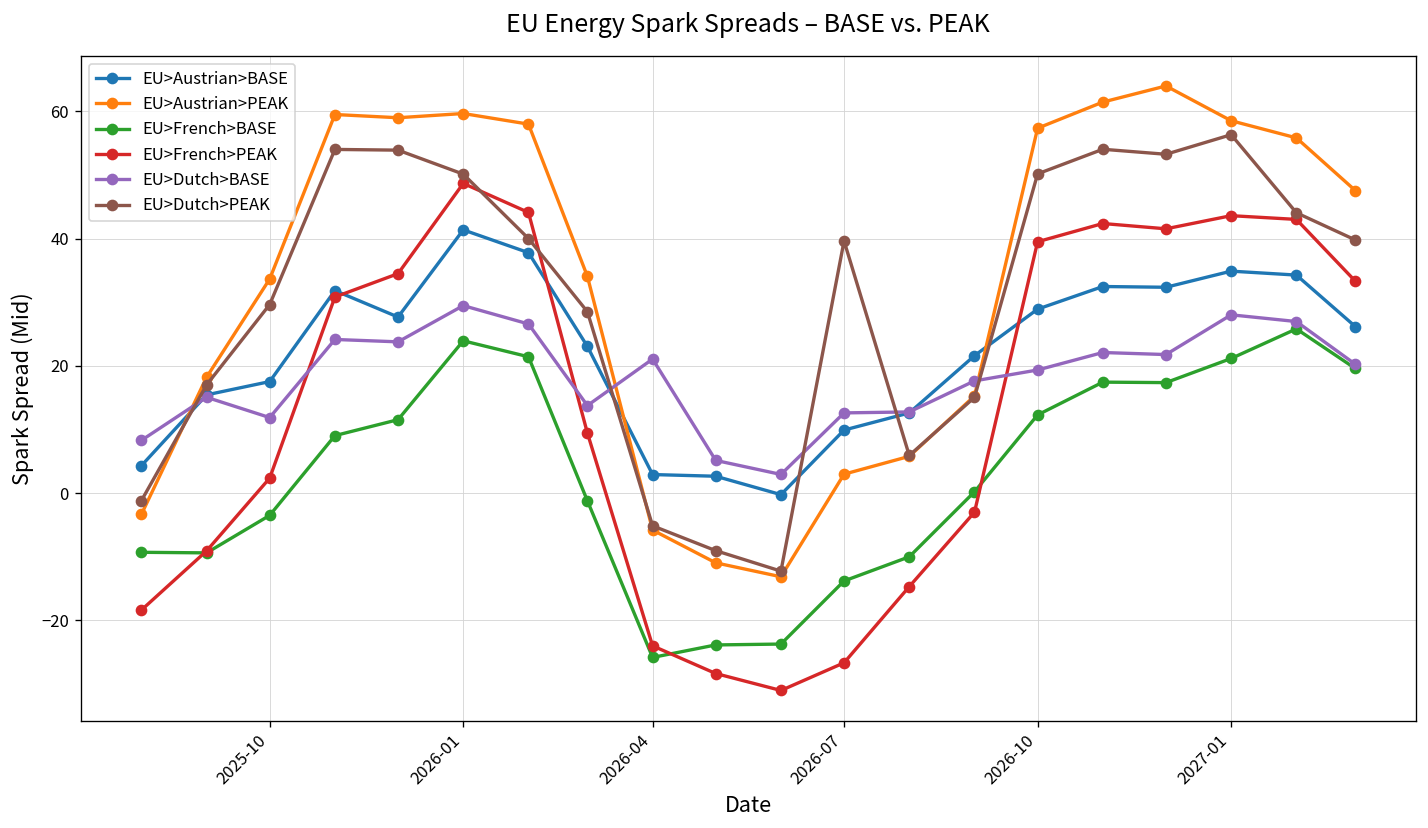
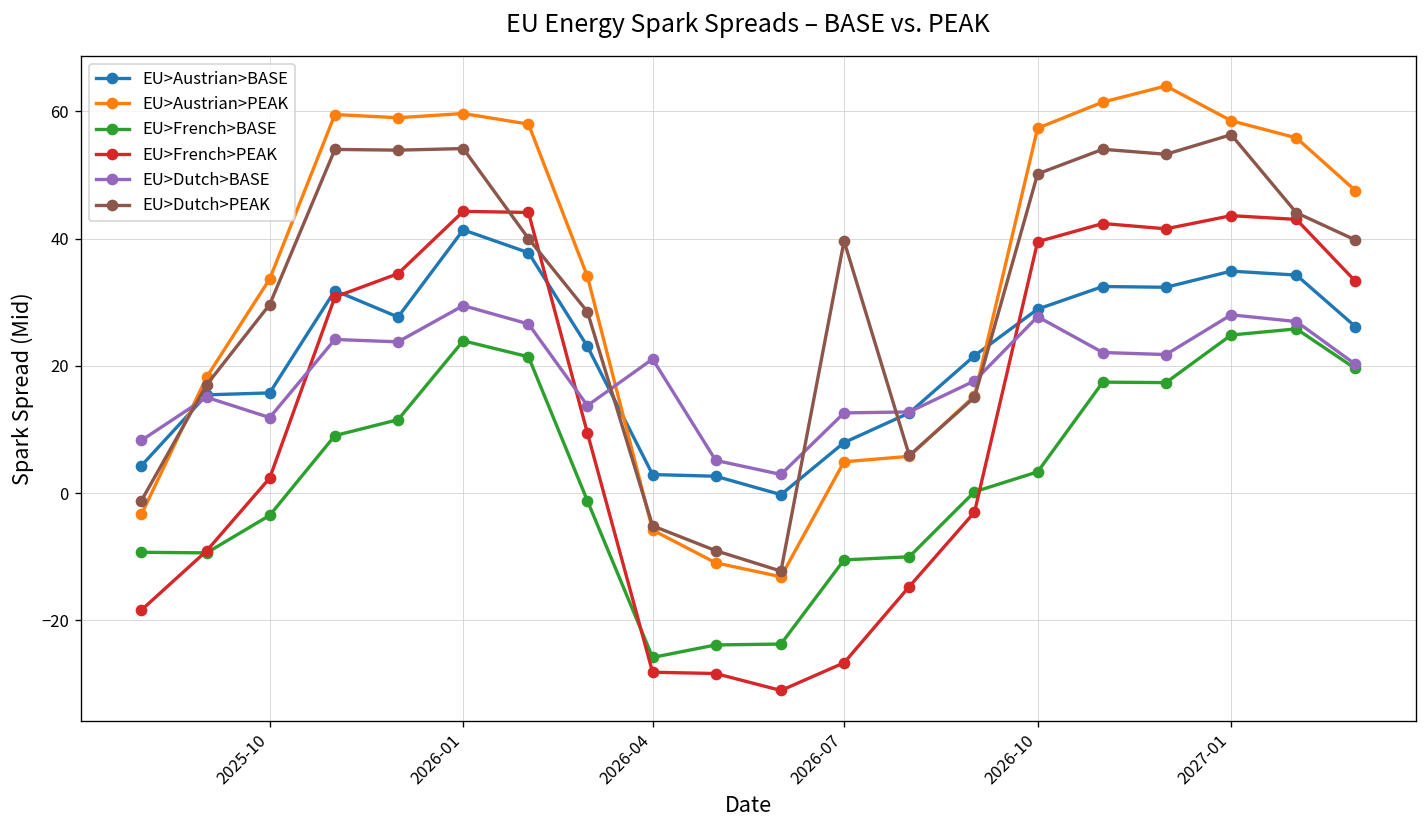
EU>Austrian>BASE, 2025-10: 18 -> 16
EU>French>PEAK, 2026-01: 49 -> 44
EU>Dutch>PEAK, 2026-01: 50 -> 54
EU>French>PEAK, 2026-04: -24 -> -28
EU>Austrian>BASE, 2026-07: 10 -> 8
EU>Austrian>PEAK, 2026-07: 3 -> 5
EU>French>BASE, 2026-07: -14 -> -11
EU>French>BASE, 2026-10: 12 -> 3
EU>Dutch>BASE, 2026-10: 19 -> 28
EU>French>BASE, 2027-01: 21 -> 25
